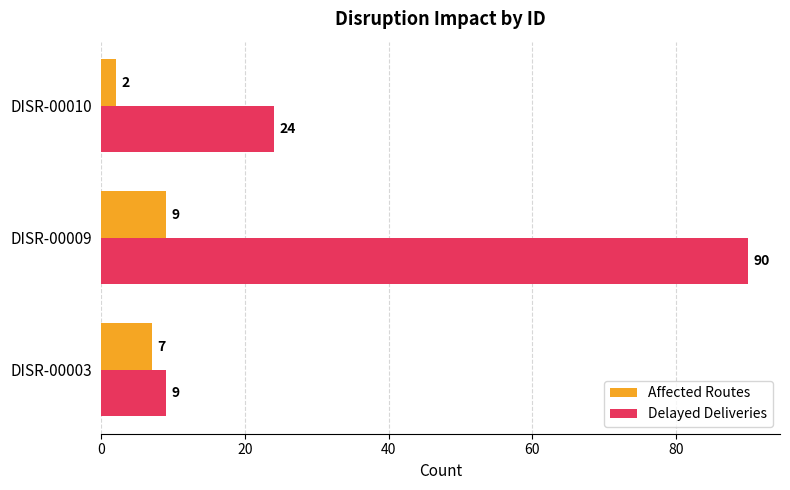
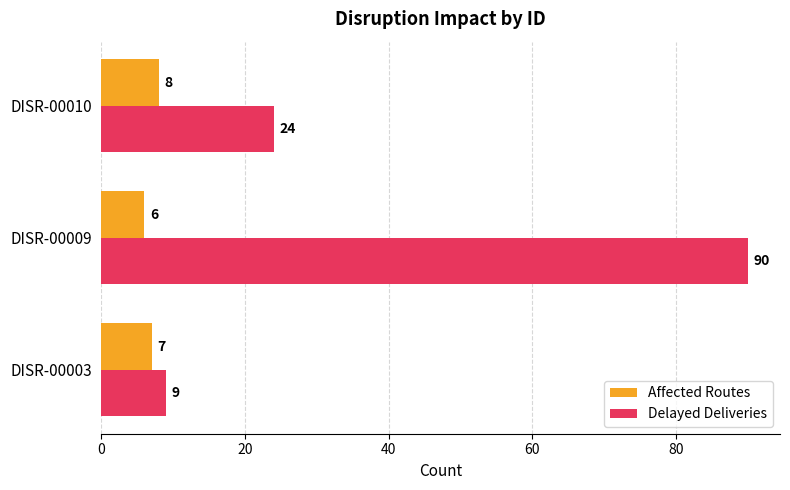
Affected Routes, DISR-00010: 2 -> 8
Affected Routes, DISR-00009: 9 -> 6
